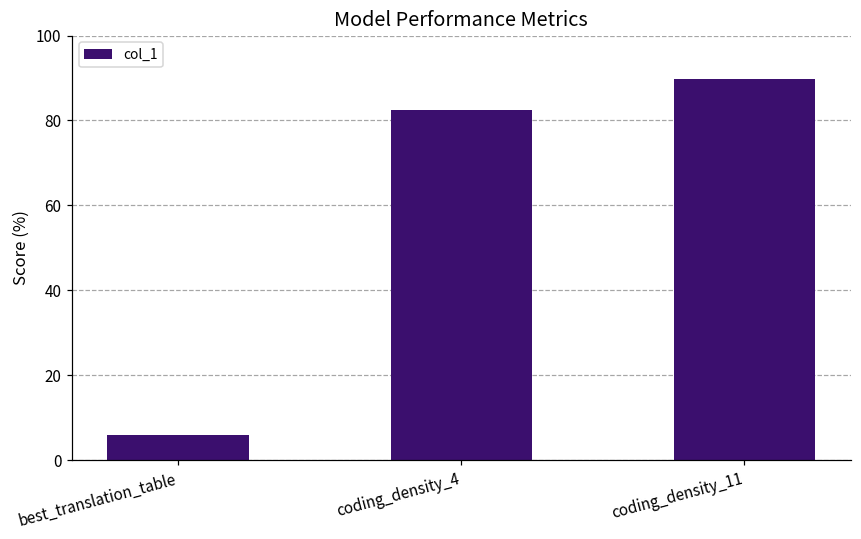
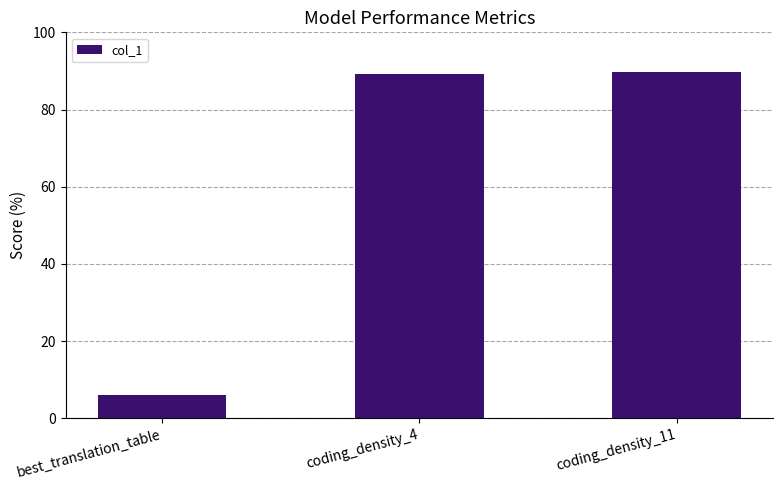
coding_density_4: 83 -> 89
